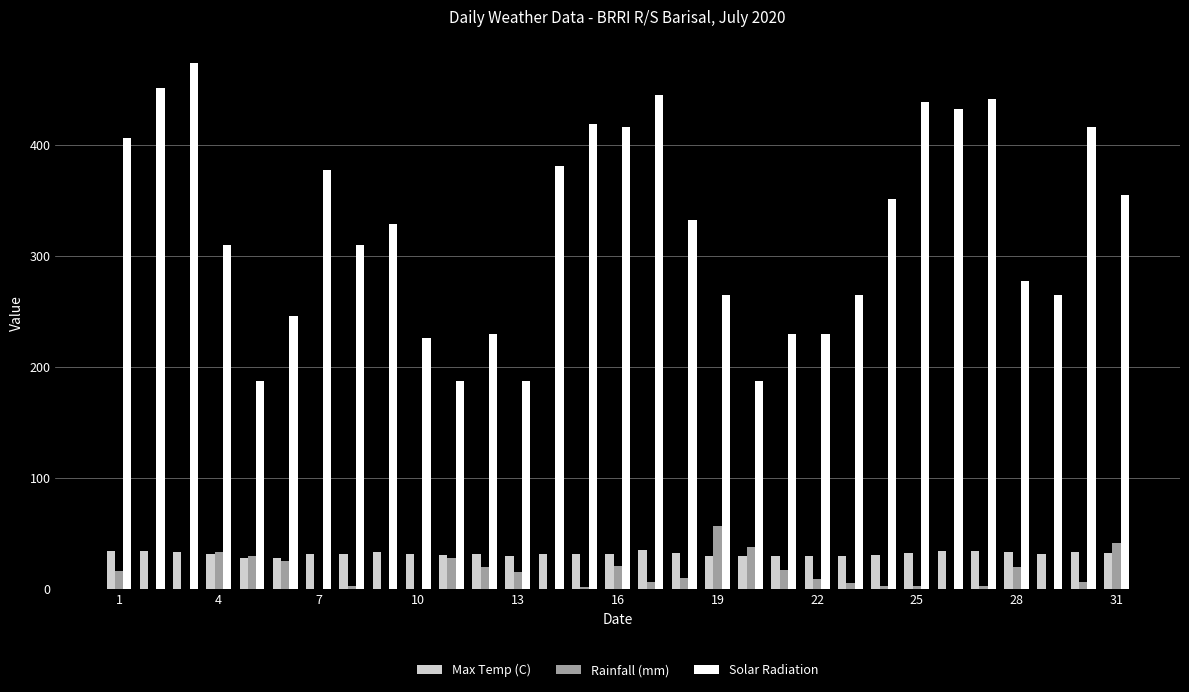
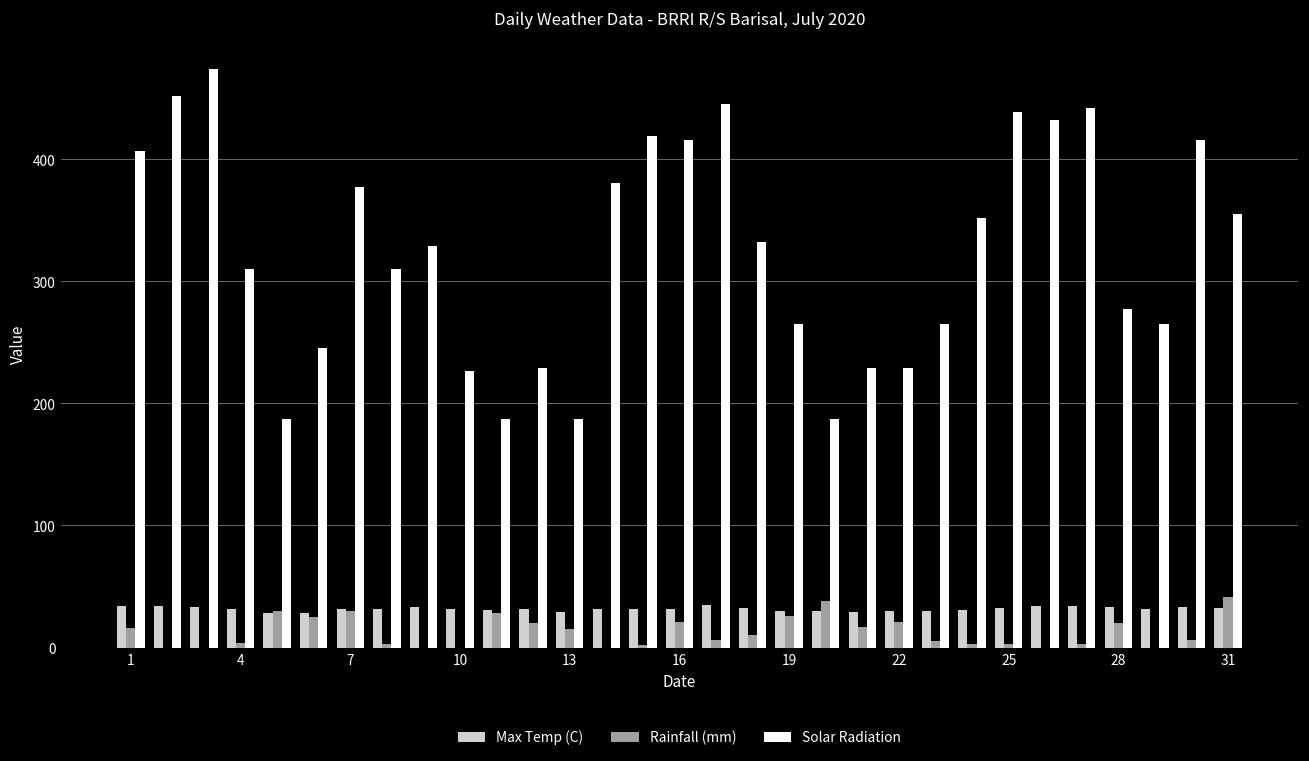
Rainfall (mm), 4: 33 -> 4
Rainfall (mm), 7: 0 -> 30
Rainfall (mm), 19: 57 -> 26
Rainfall (mm), 22: 9 -> 21
